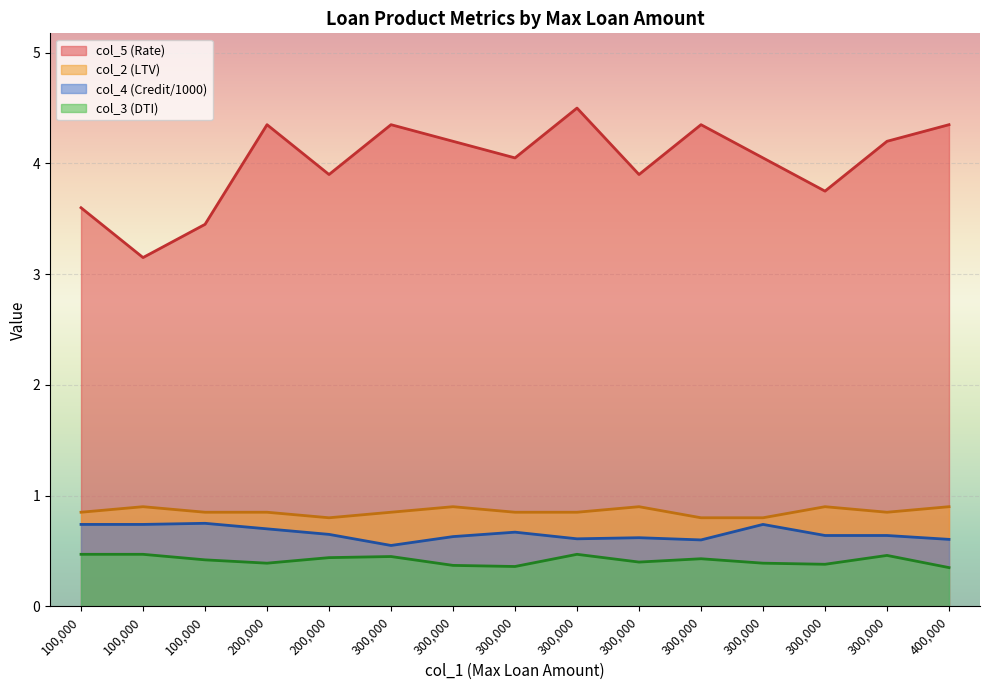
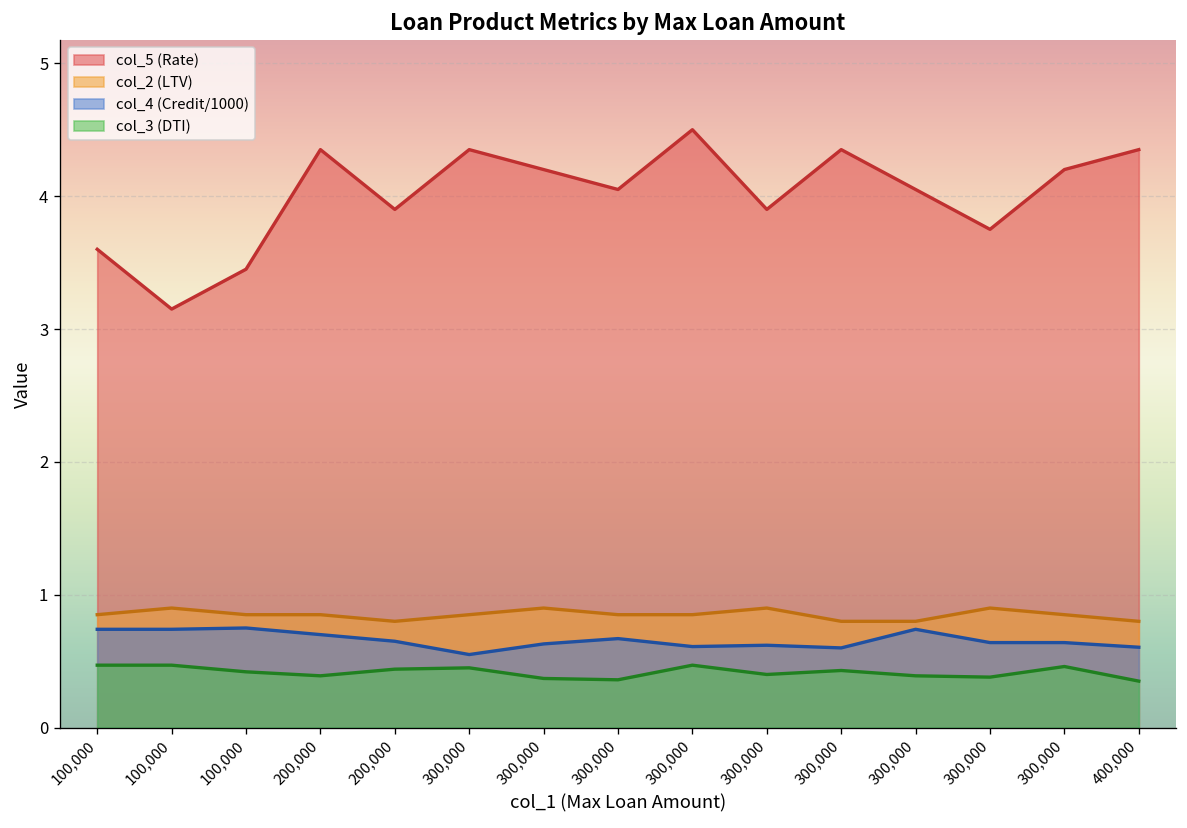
col_2 (LTV), 400,000: 0.9 -> 0.8
